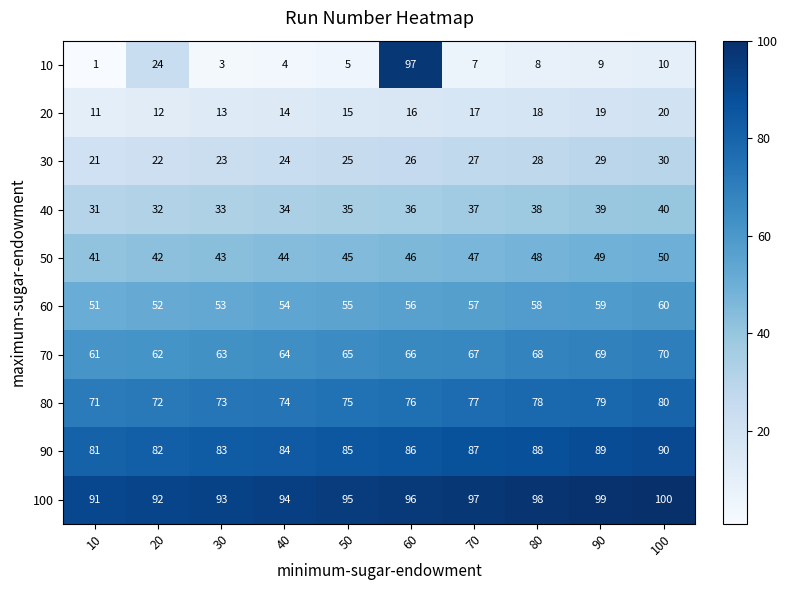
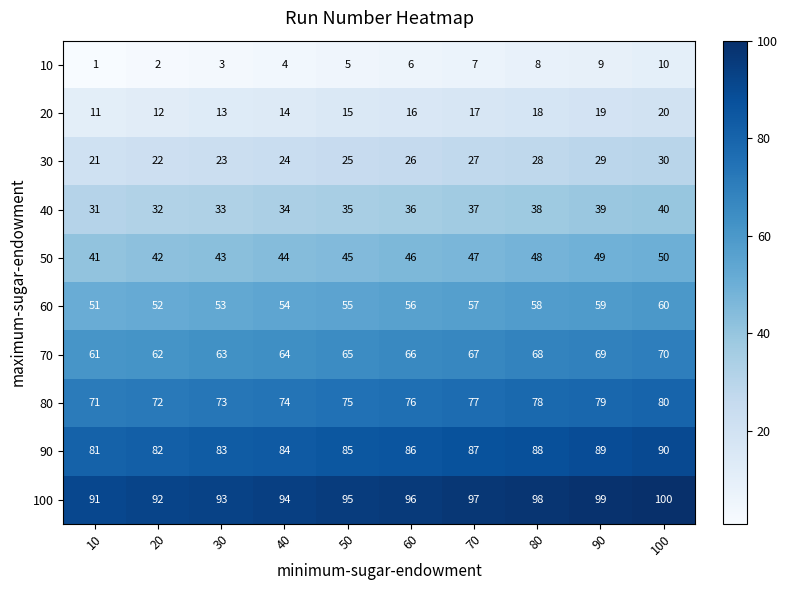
10, 20: 24 -> 2
10, 60: 97 -> 6
